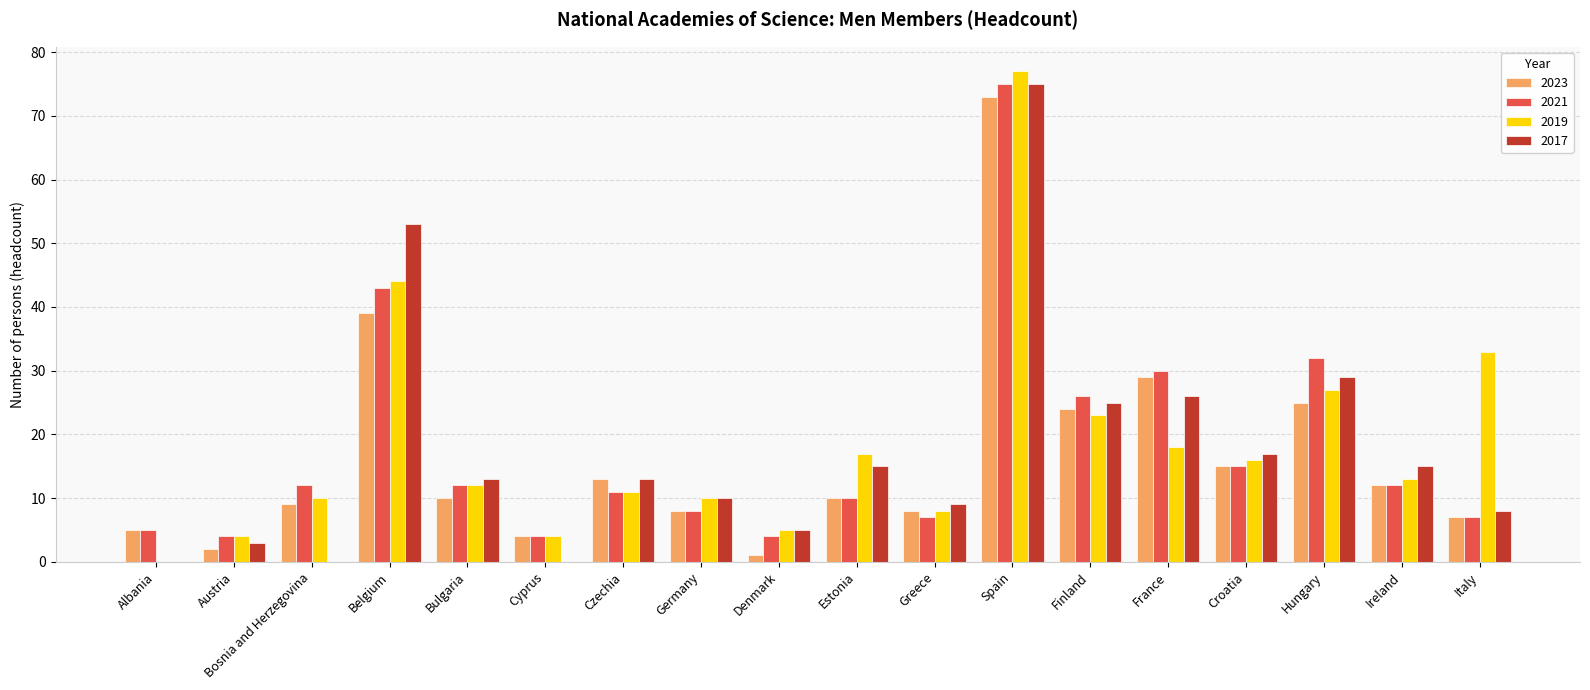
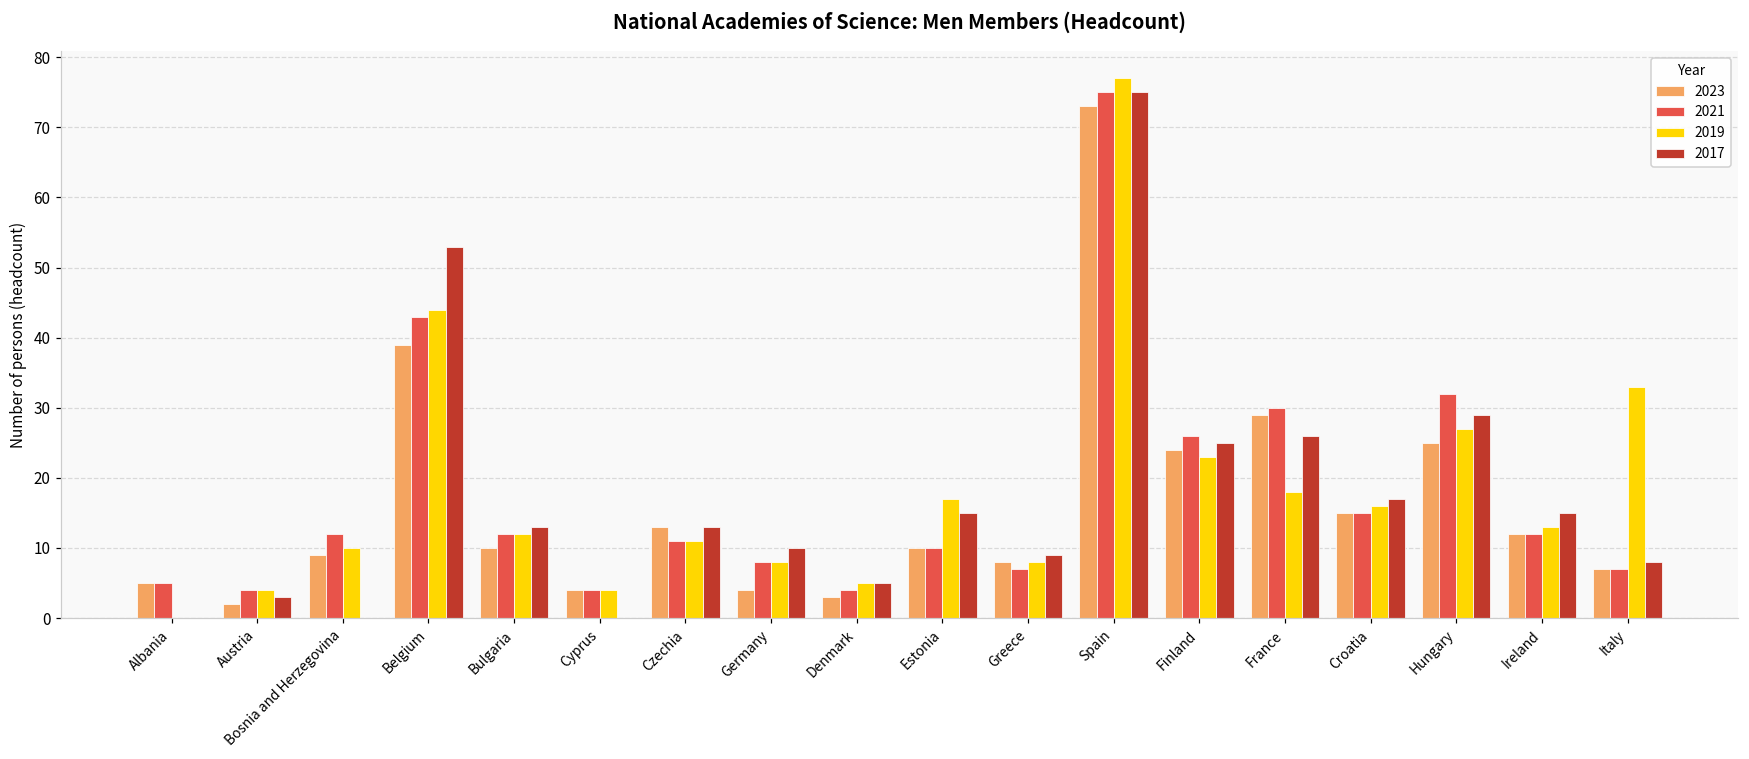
2023, Germany: 8 -> 4
2019, Germany: 10 -> 8
2023, Denmark: 1 -> 3
